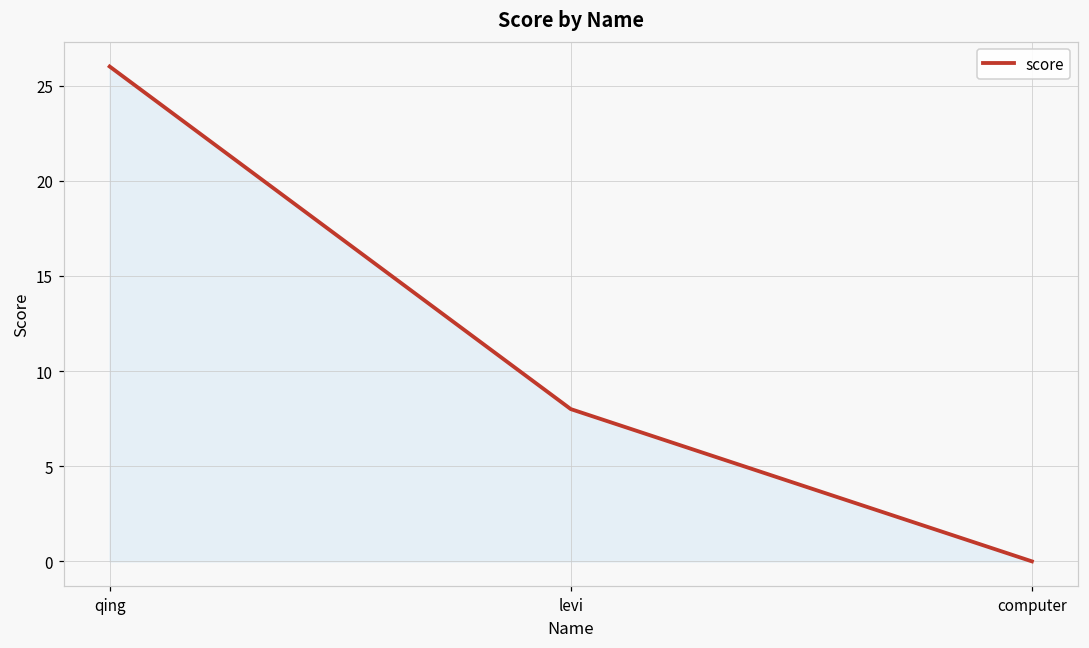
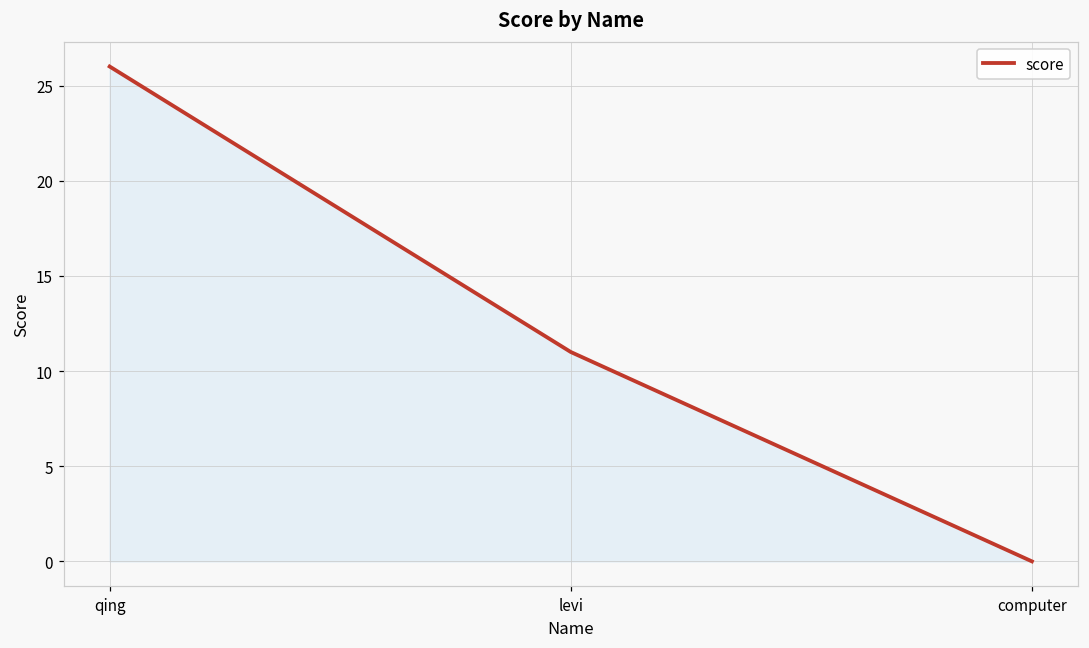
levi: 8 -> 11
